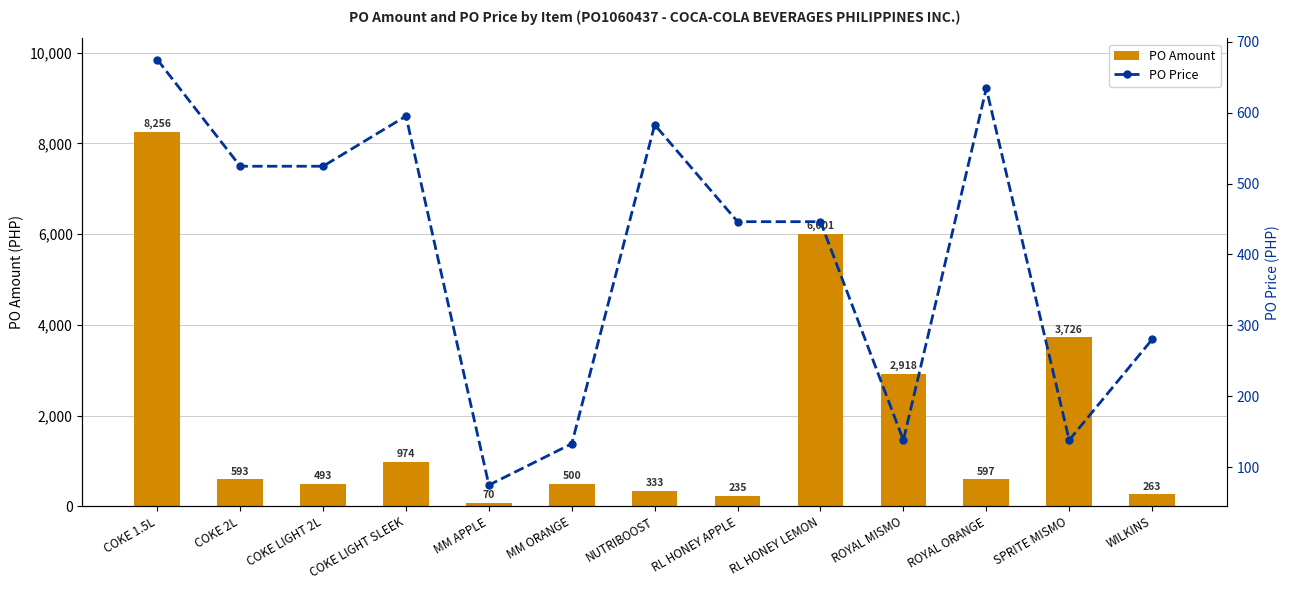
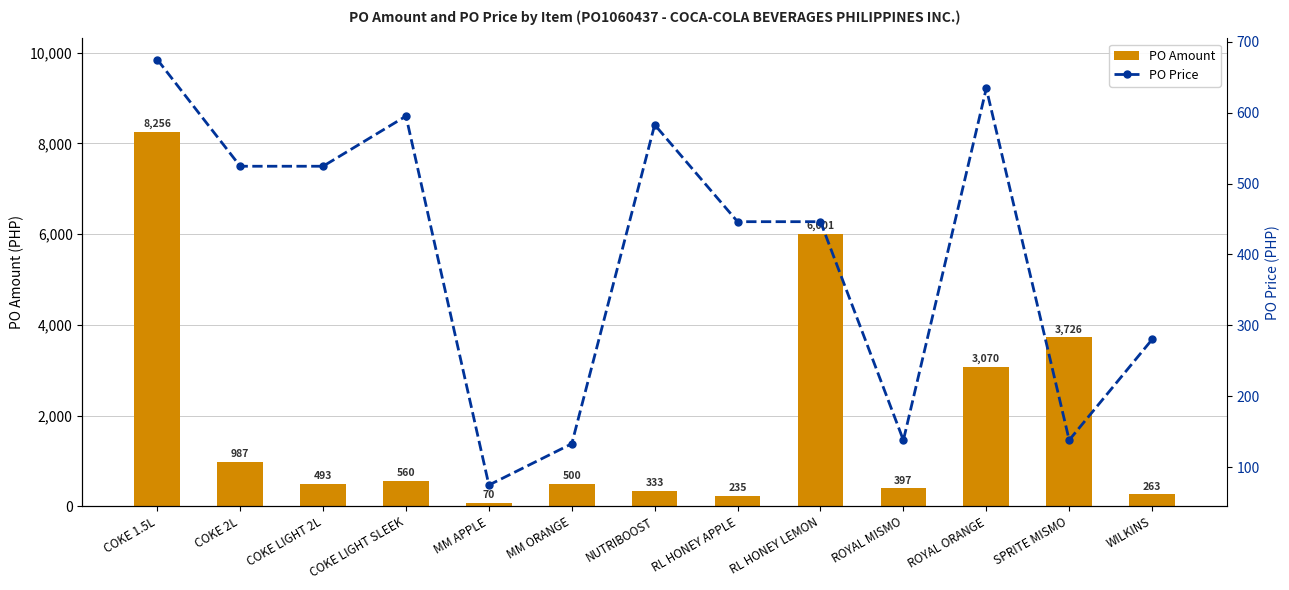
PO Amount, COKE 2L: 593 -> 987
PO Amount, COKE LIGHT SLEEK: 974 -> 560
PO Amount, ROYAL MISMO: 2,918 -> 397
PO Amount, ROYAL ORANGE: 597 -> 3,070
